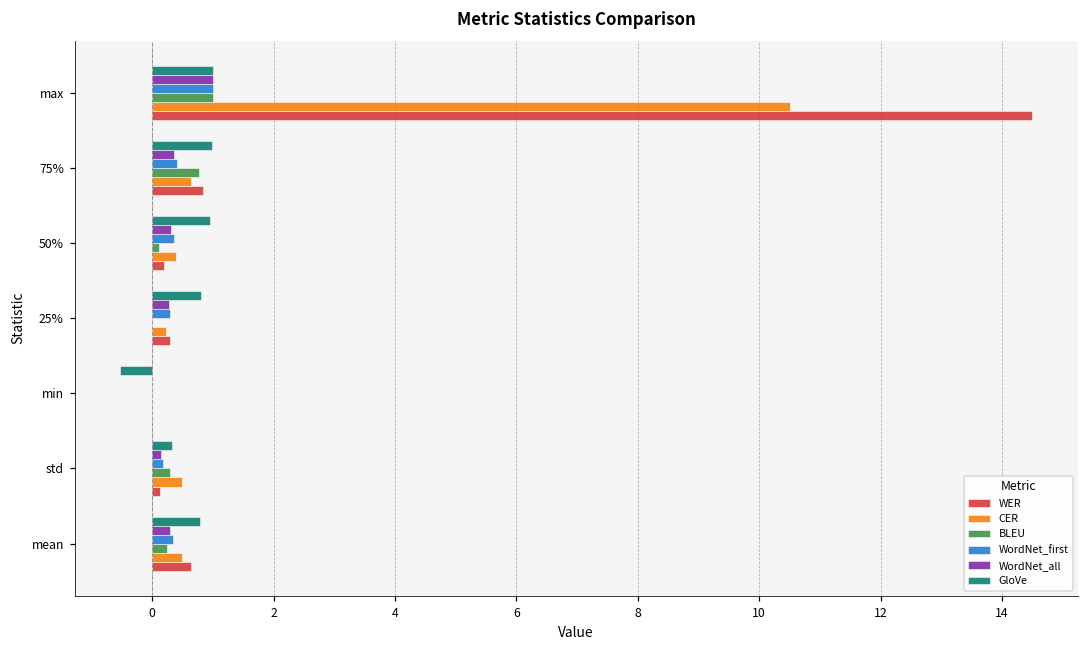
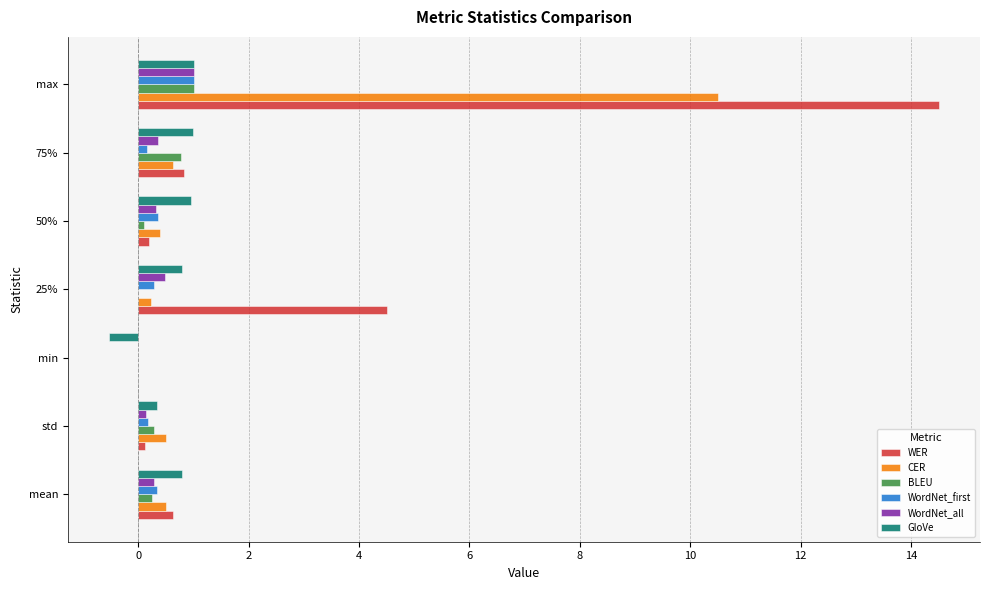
WordNet_first, 75%: 0.4 -> 0.2
WordNet_all, 25%: 0.3 -> 0.5
WER, 25%: 0.3 -> 4.5
